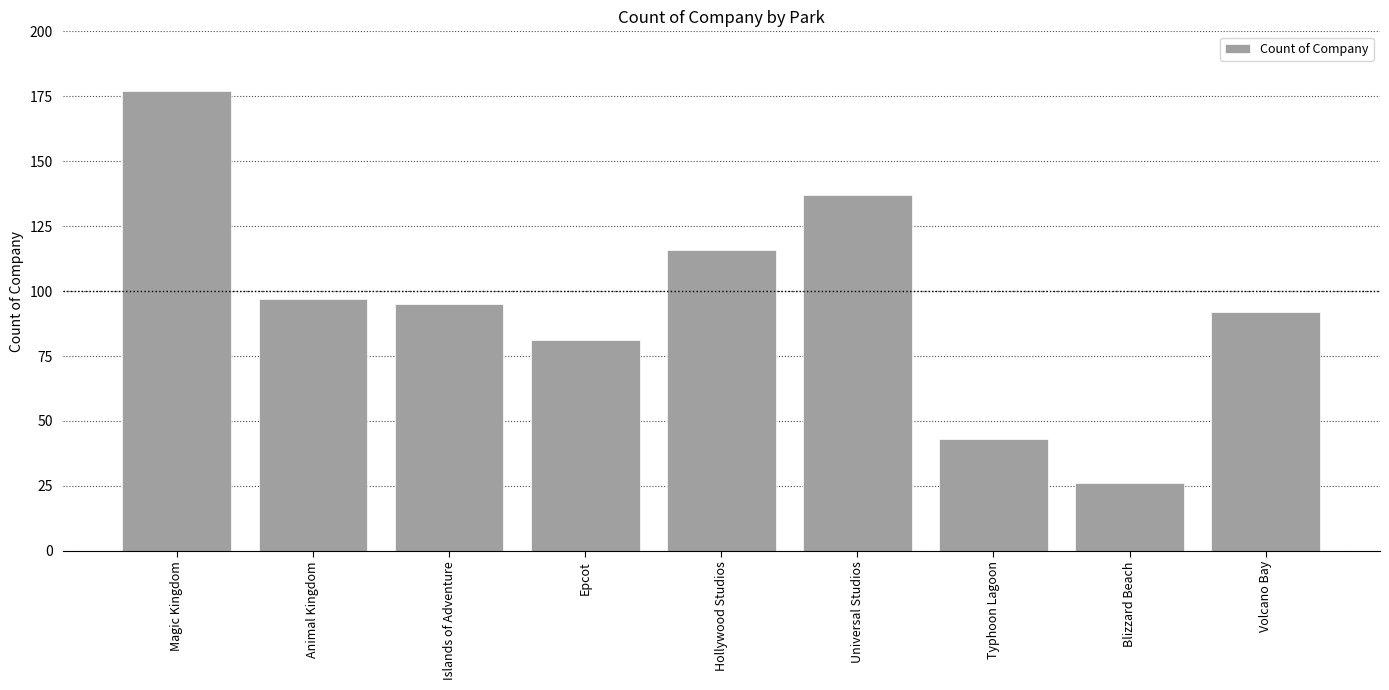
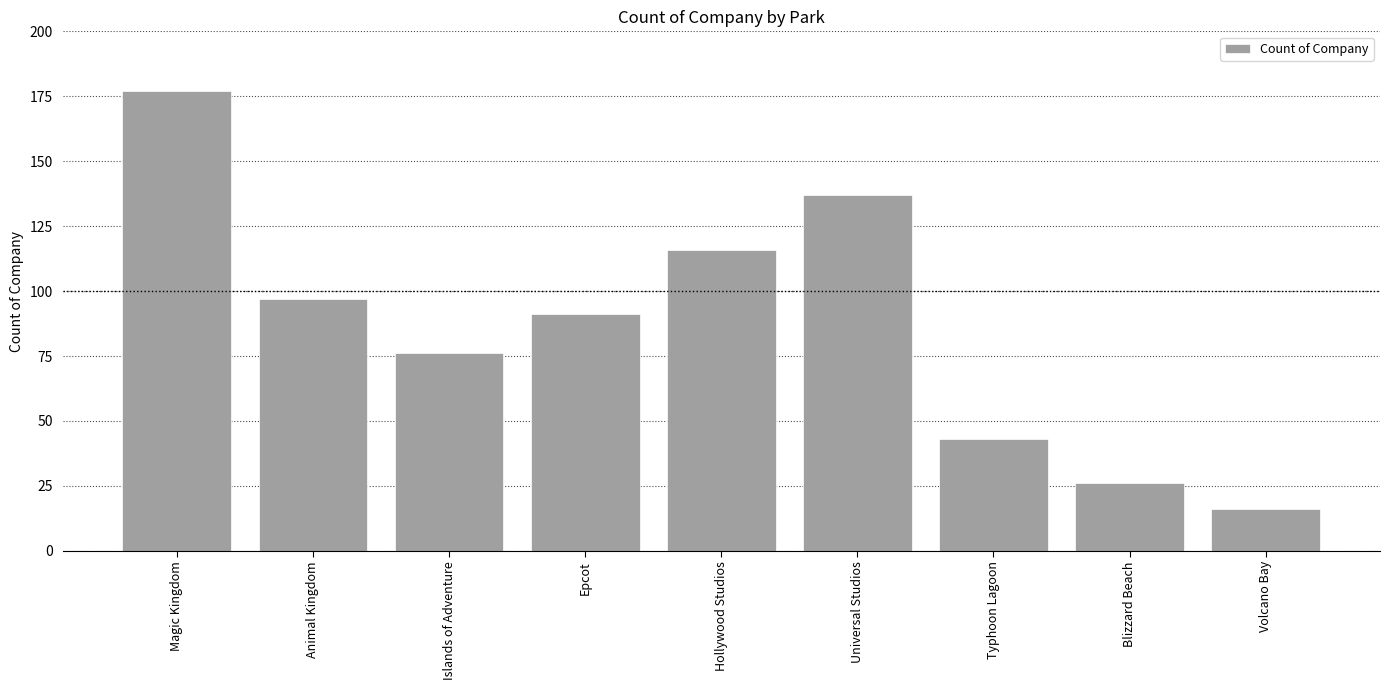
Islands of Adventure: 95 -> 76
Epcot: 81 -> 91
Volcano Bay: 92 -> 16
